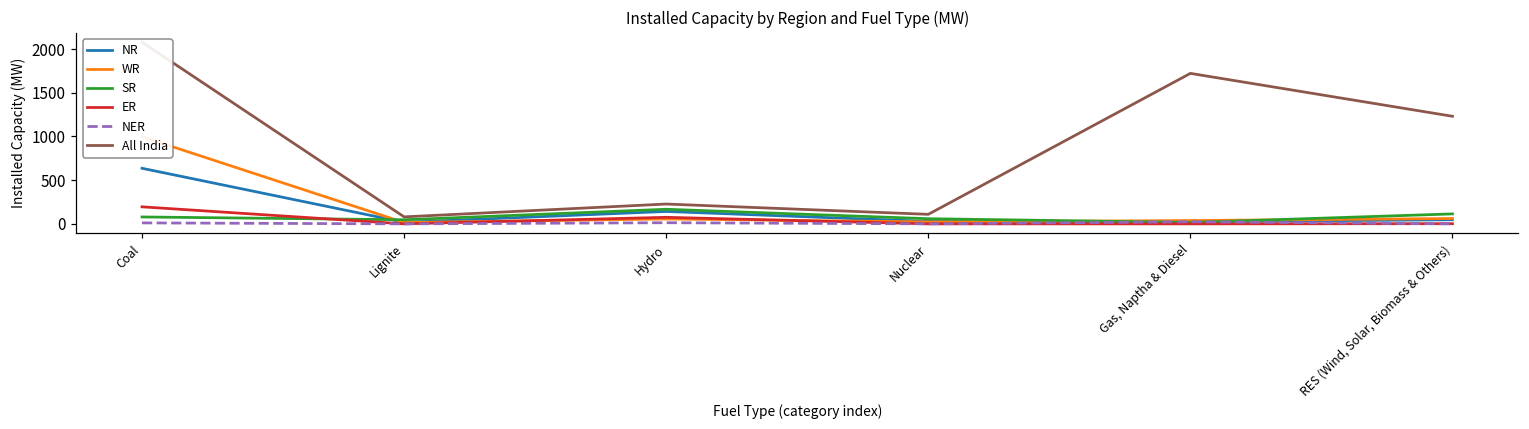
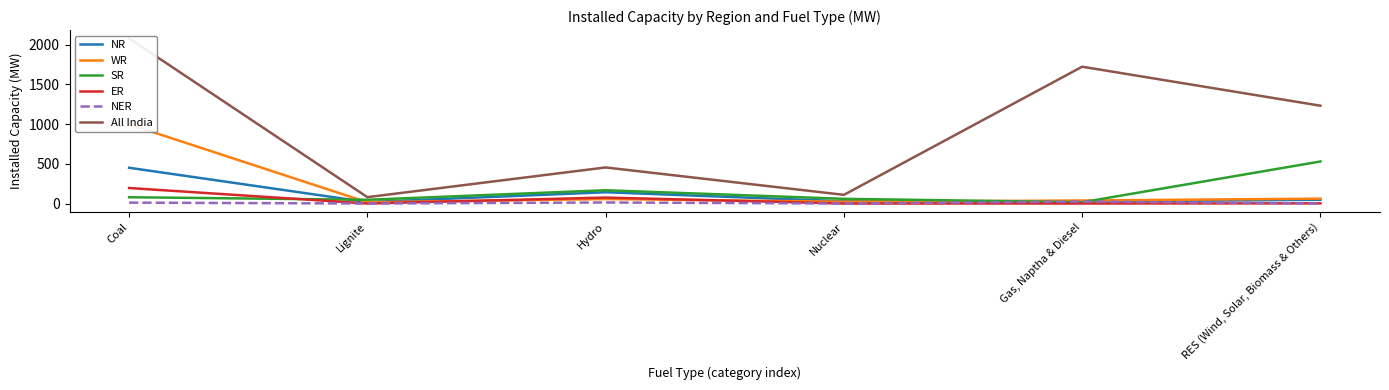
NR, Coal: 600 -> 500
All India, Hydro: 200 -> 500
SR, RES (Wind, Solar, Biomass & Others): 100 -> 500
